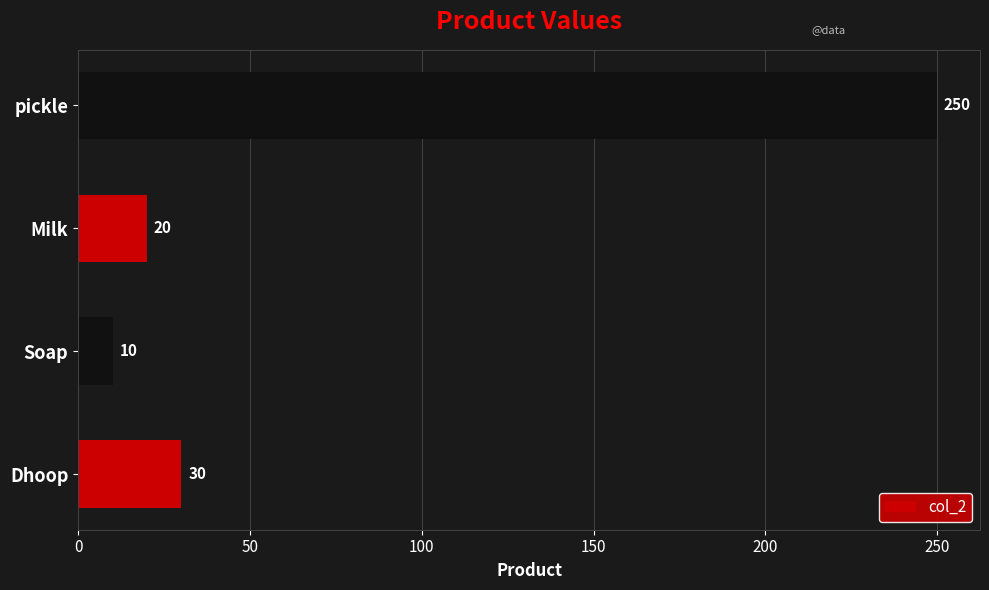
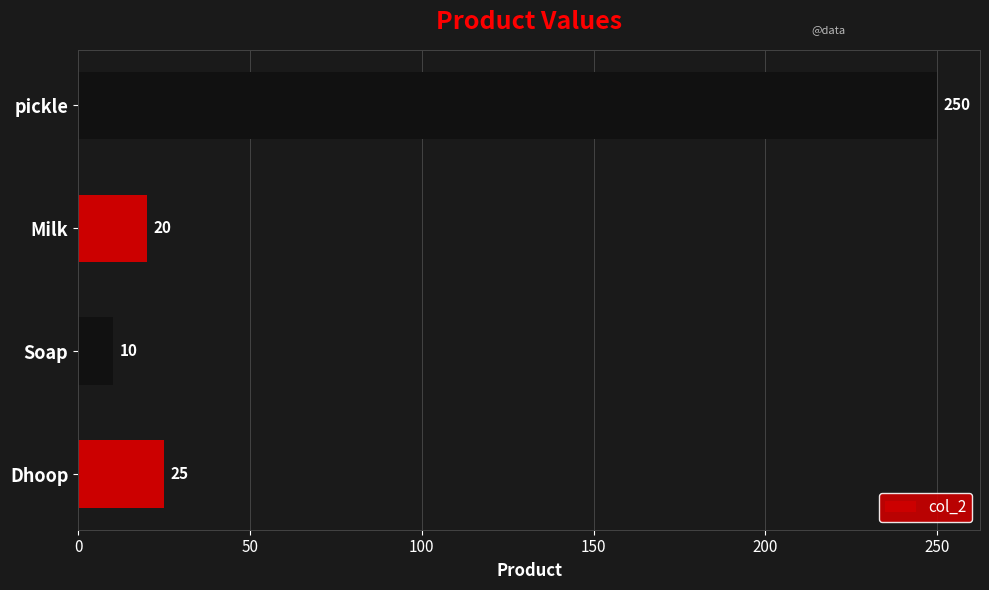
Dhoop: 30 -> 25
